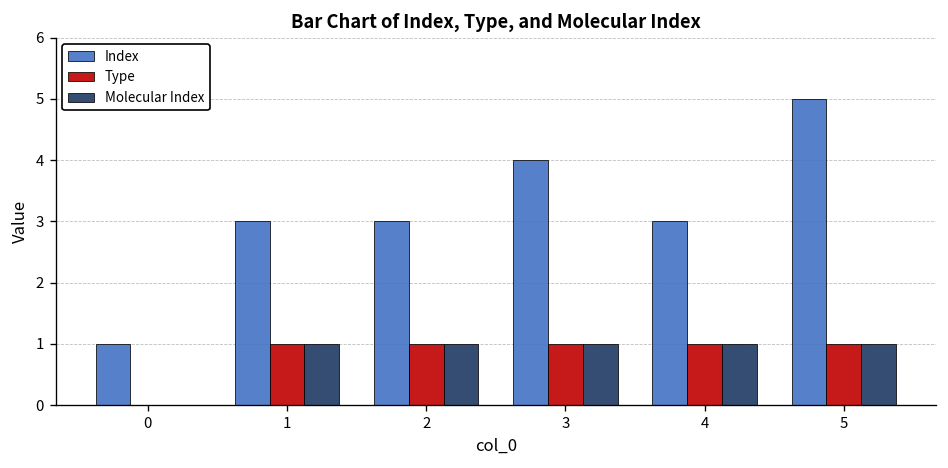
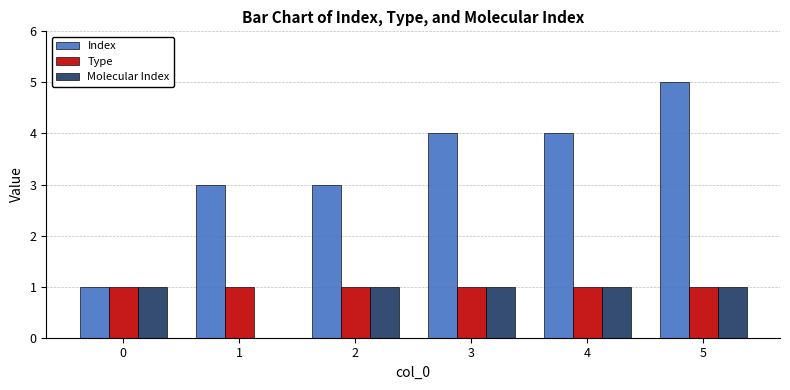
Type, 0: 0 -> 1
Molecular Index, 0: 0 -> 1
Molecular Index, 1: 1 -> 0
Index, 4: 3 -> 4
